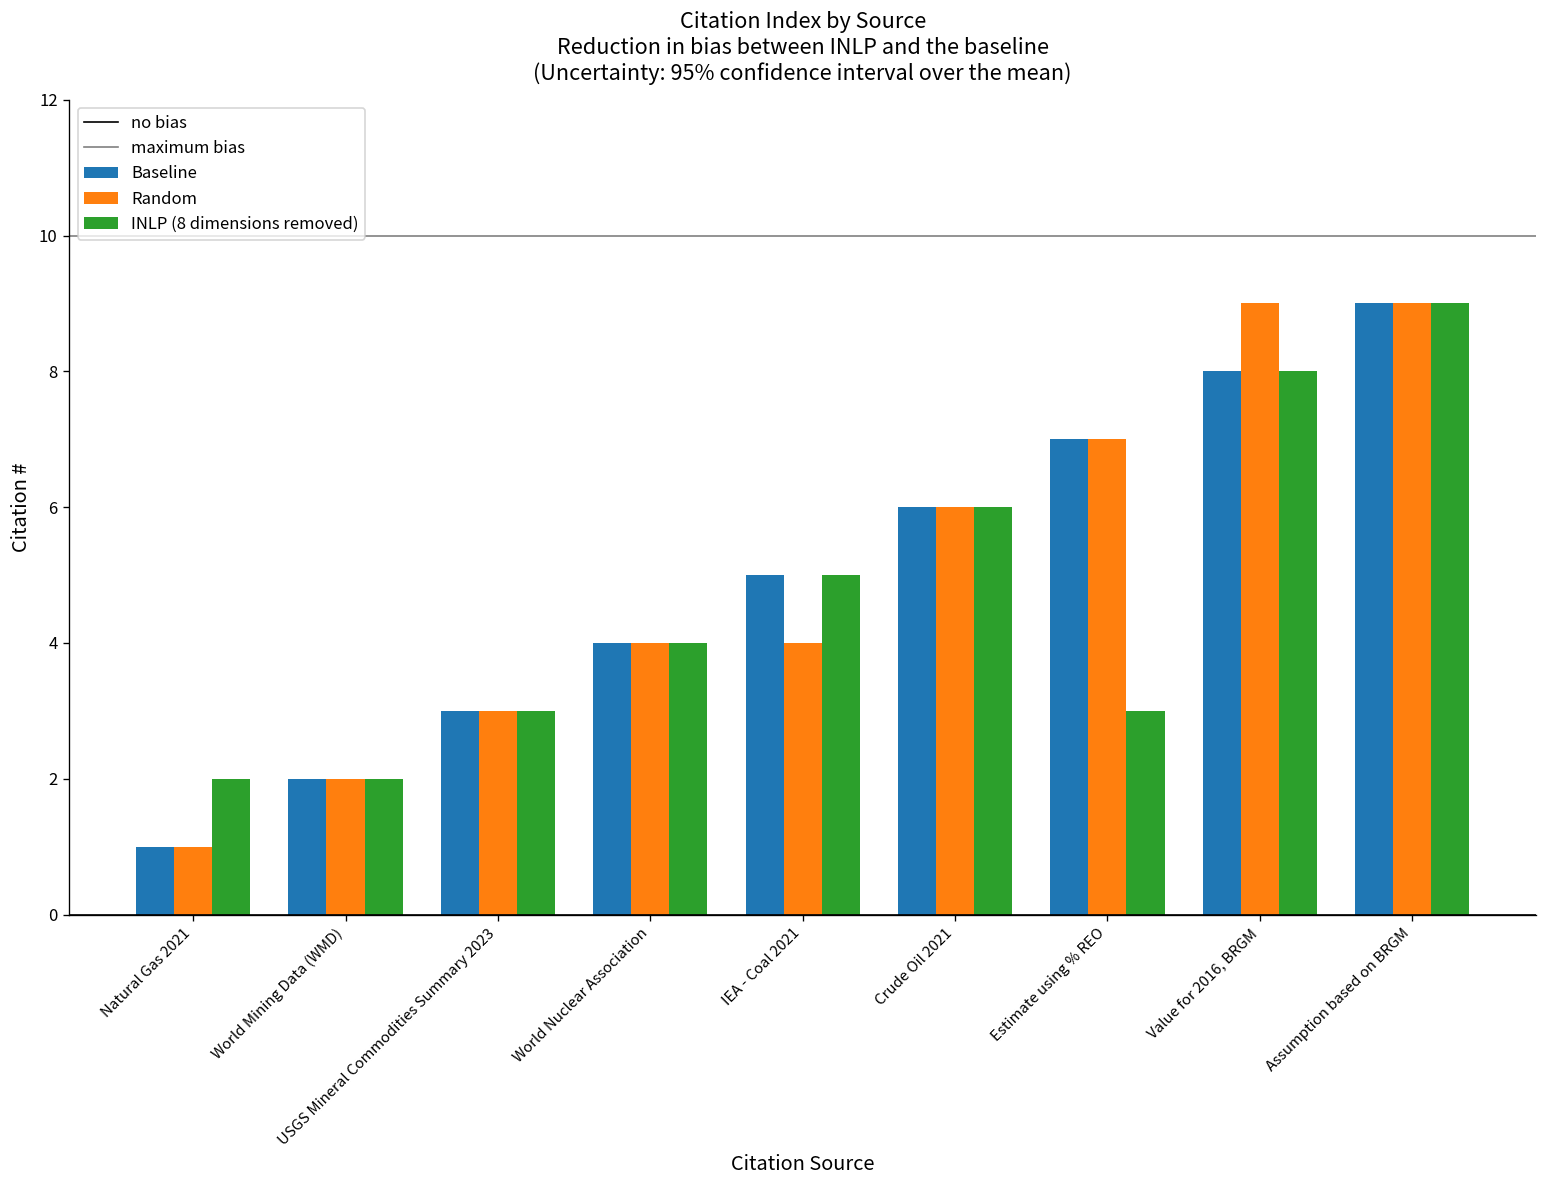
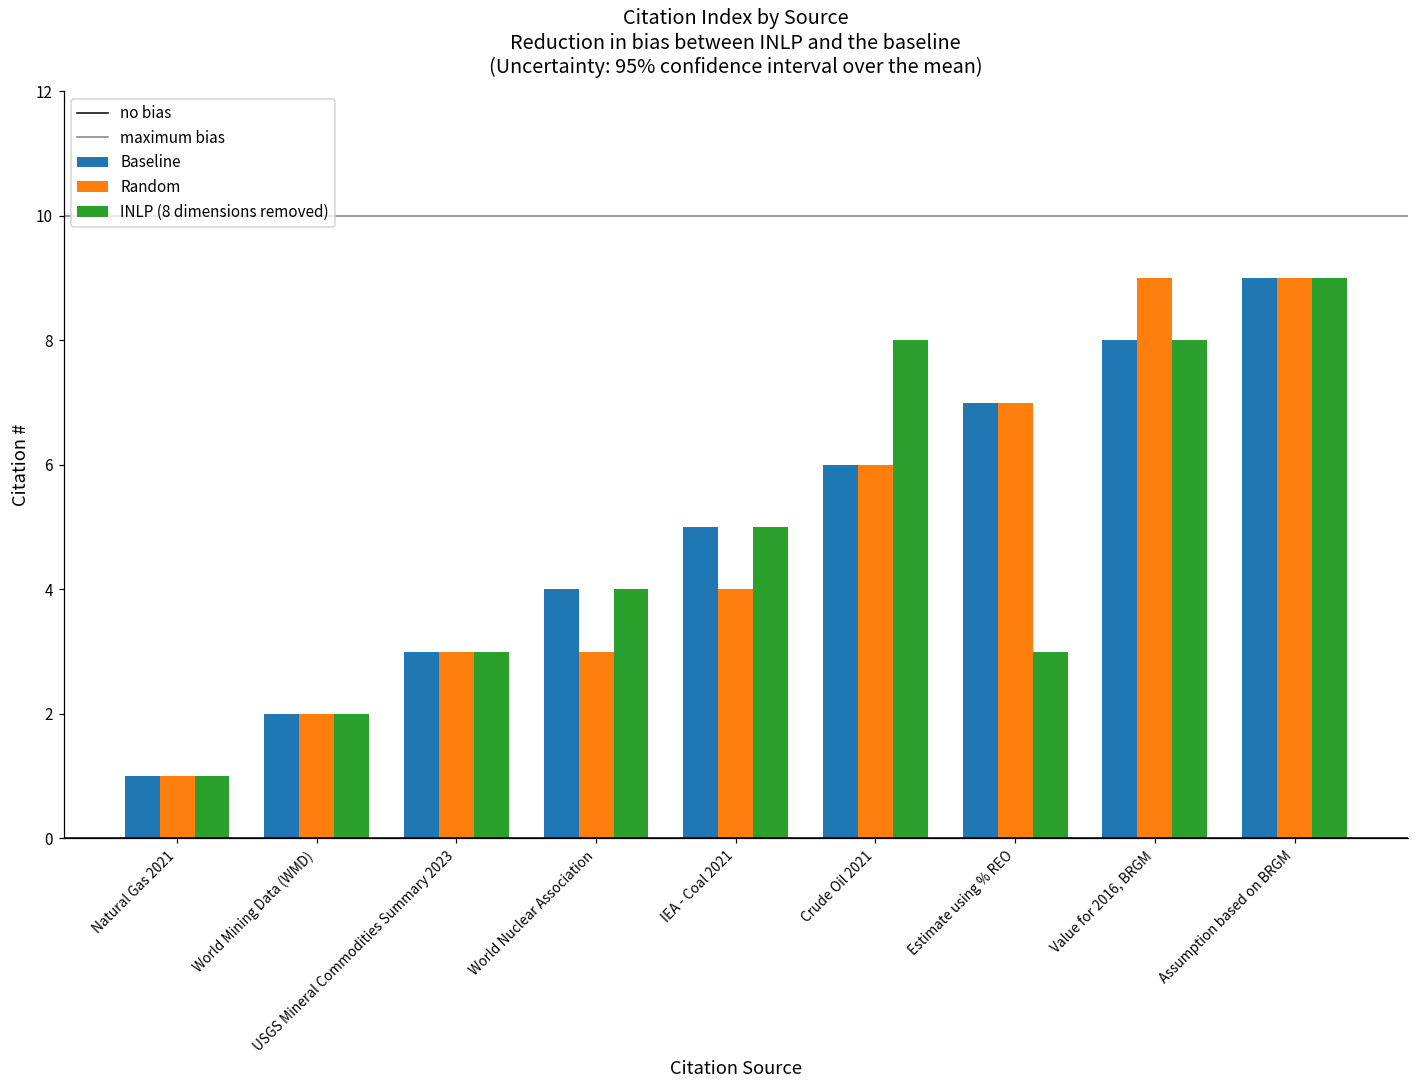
INLP (8 dimensions removed), Natural Gas 2021: 2 -> 1
Random, World Nuclear Association: 4 -> 3
INLP (8 dimensions removed), Crude Oil 2021: 6 -> 8
